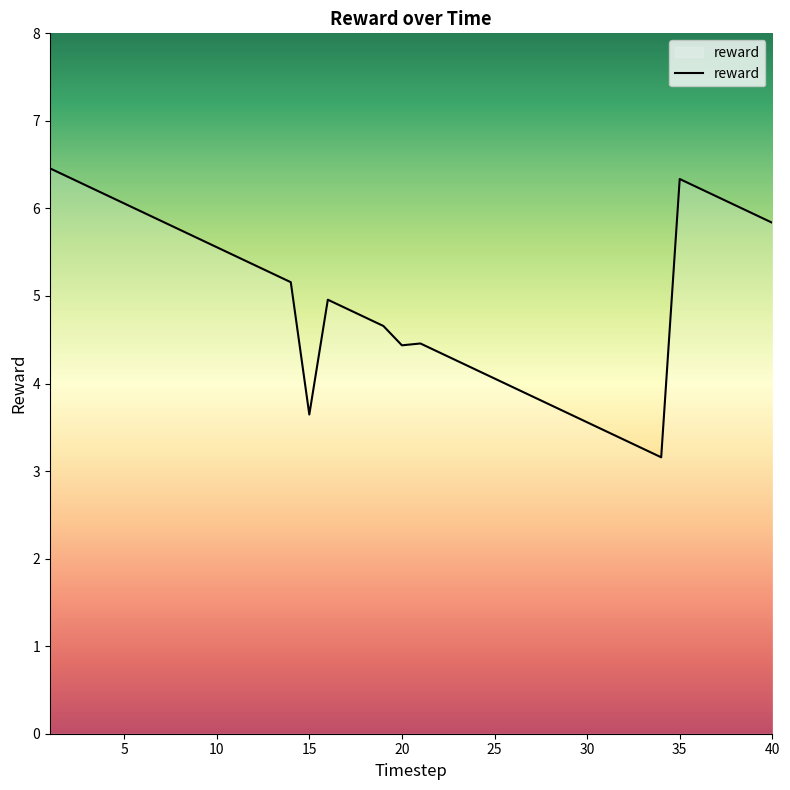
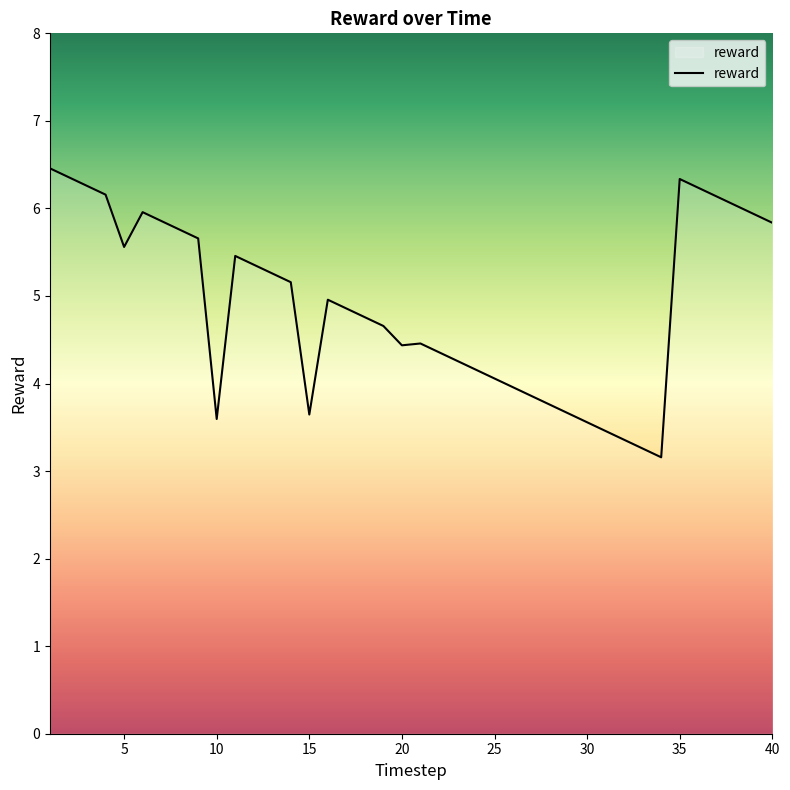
5: 6.1 -> 5.6
10: 5.6 -> 3.6
